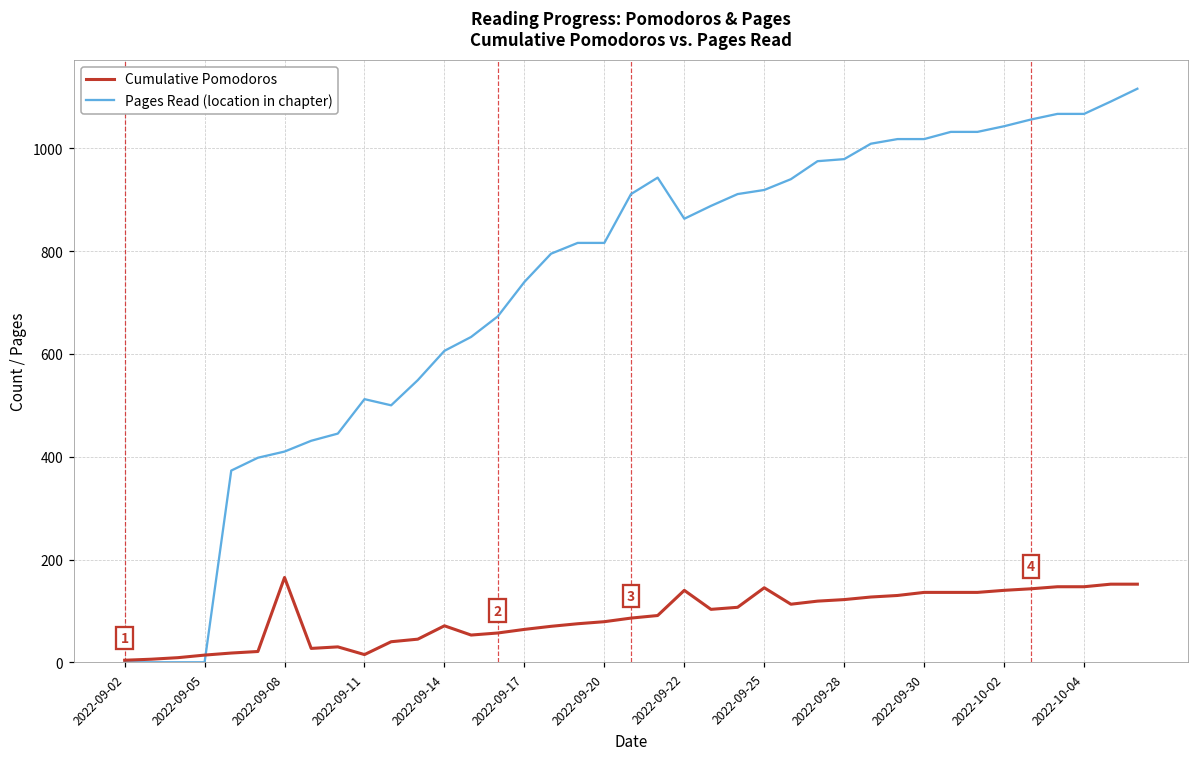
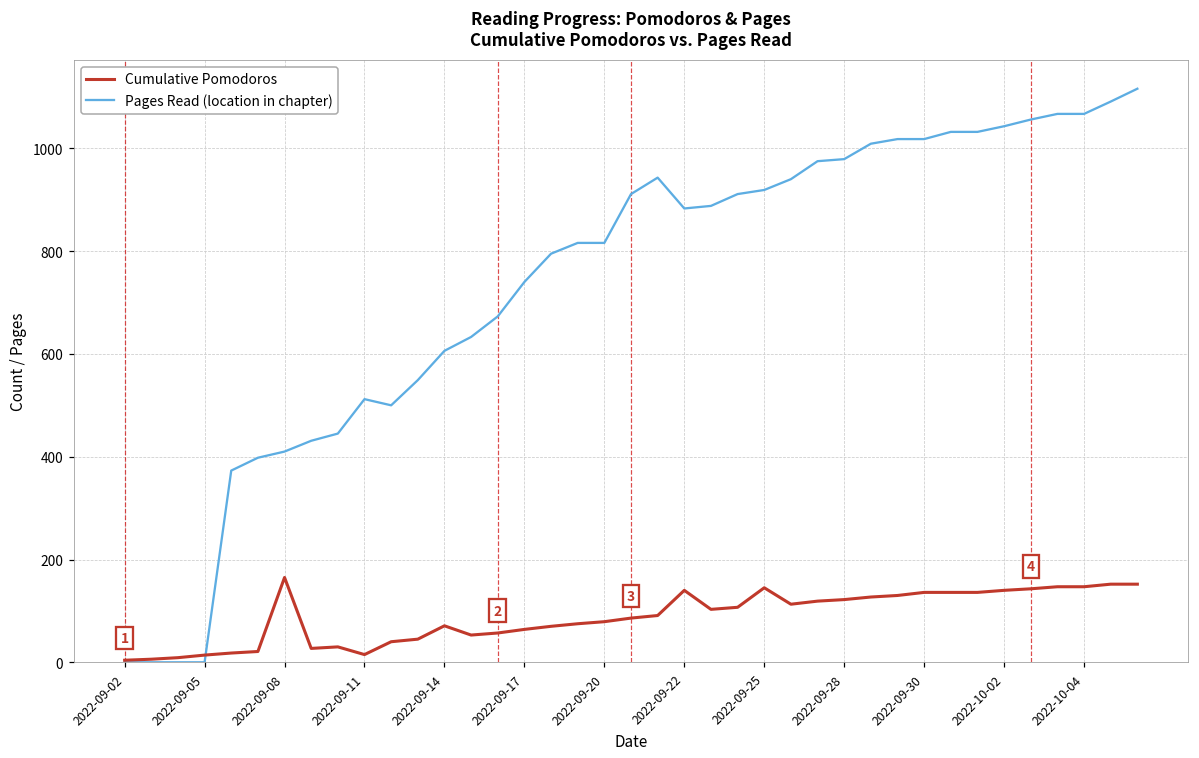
Pages Read (location in chapter), 2022-09-22: 860 -> 880
